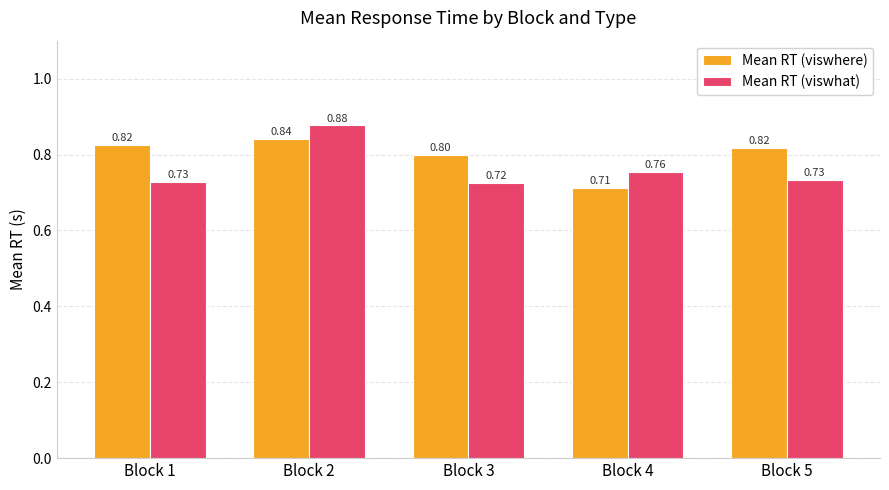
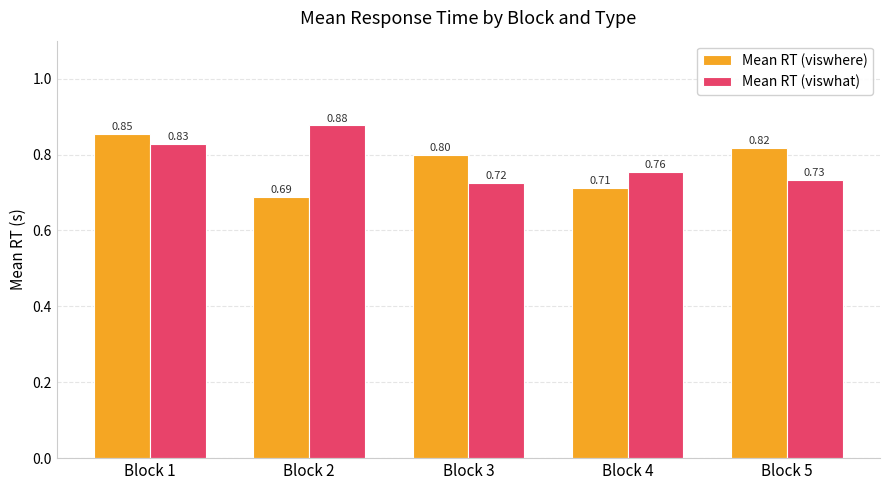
Mean RT (viswhere), Block 1: 0.82 -> 0.85
Mean RT (viswhat), Block 1: 0.73 -> 0.83
Mean RT (viswhere), Block 2: 0.84 -> 0.69
